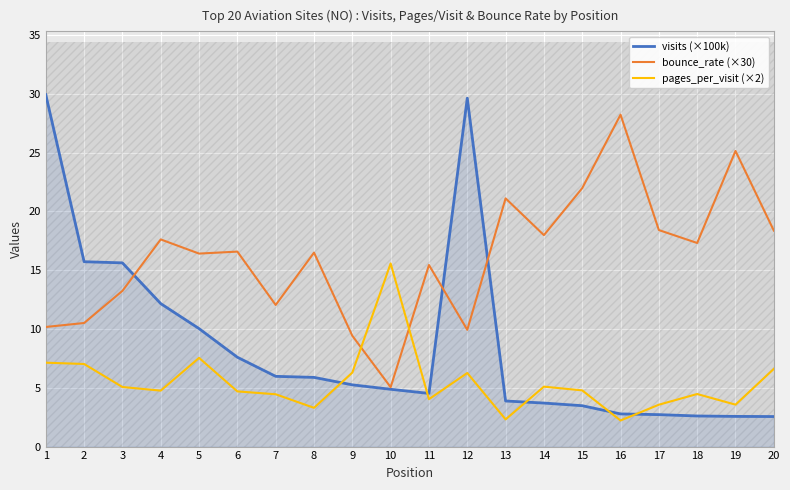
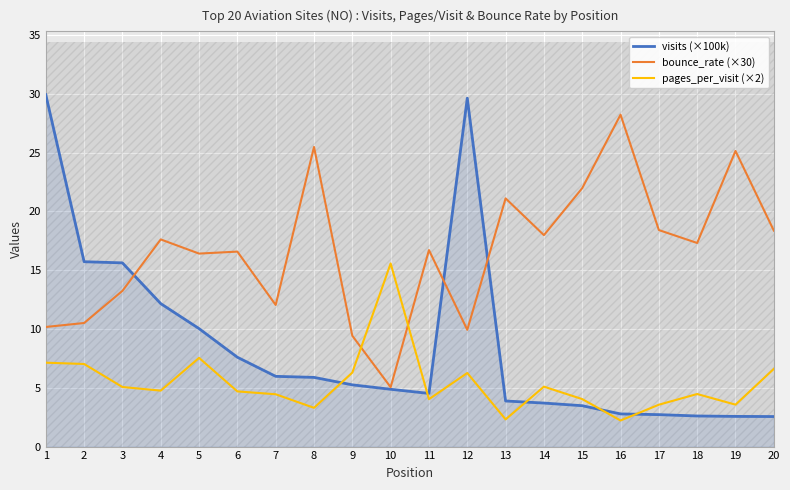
bounce_rate (×30), 8: 16.5 -> 25.5
bounce_rate (×30), 11: 15.4 -> 16.7
pages_per_visit (×2), 15: 4.8 -> 4.0
